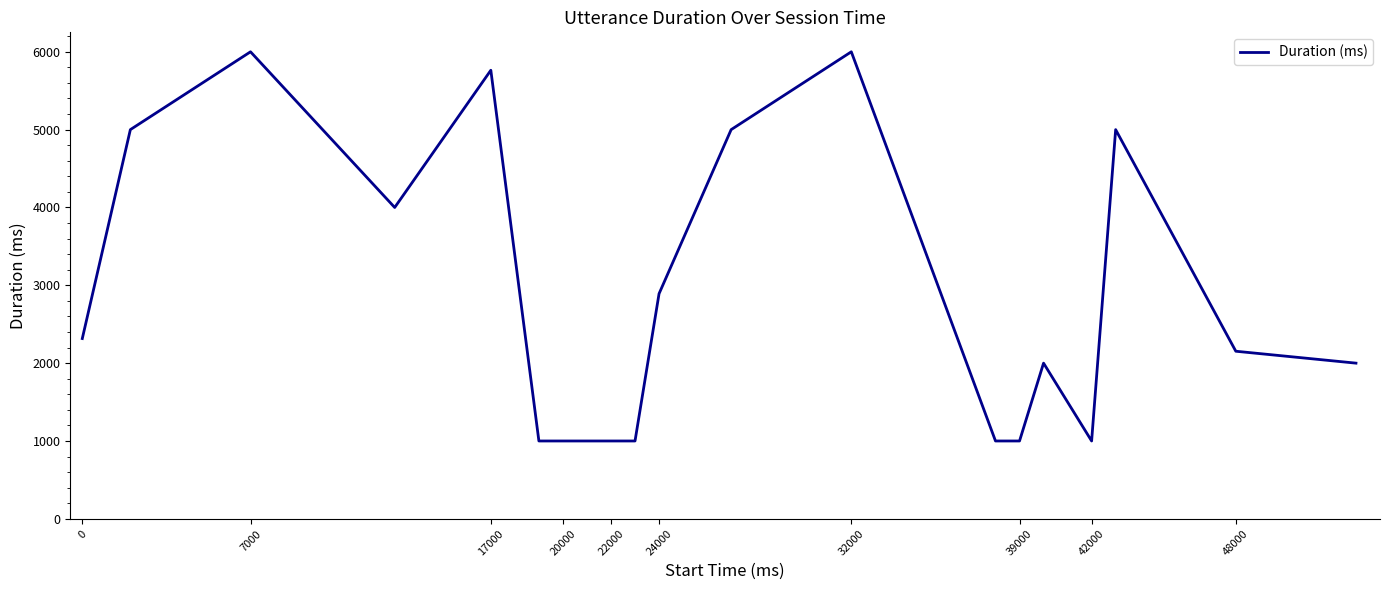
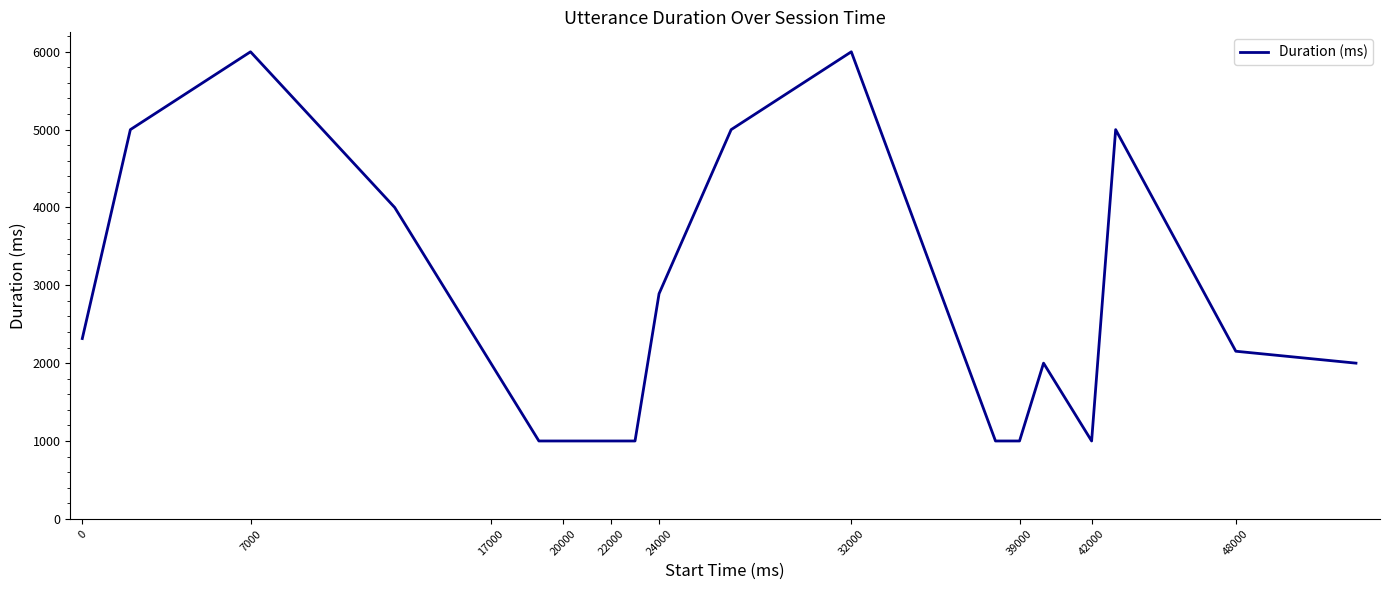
17000: 5800 -> 2000
